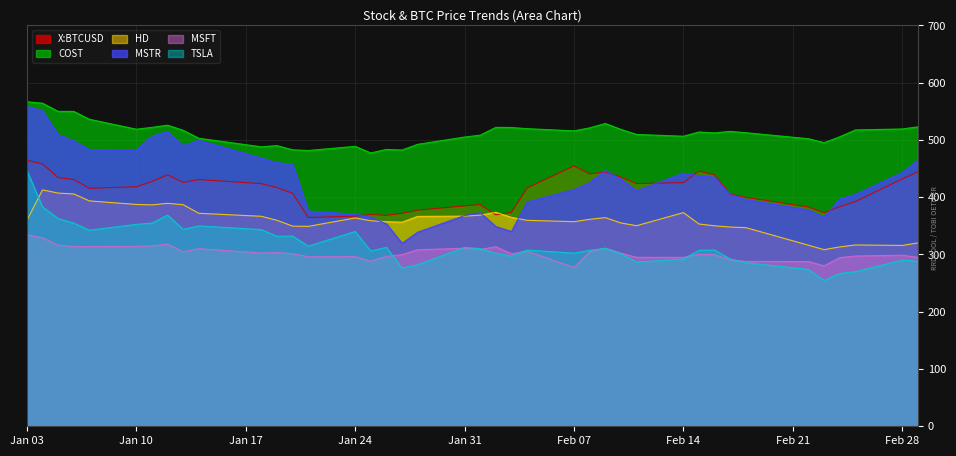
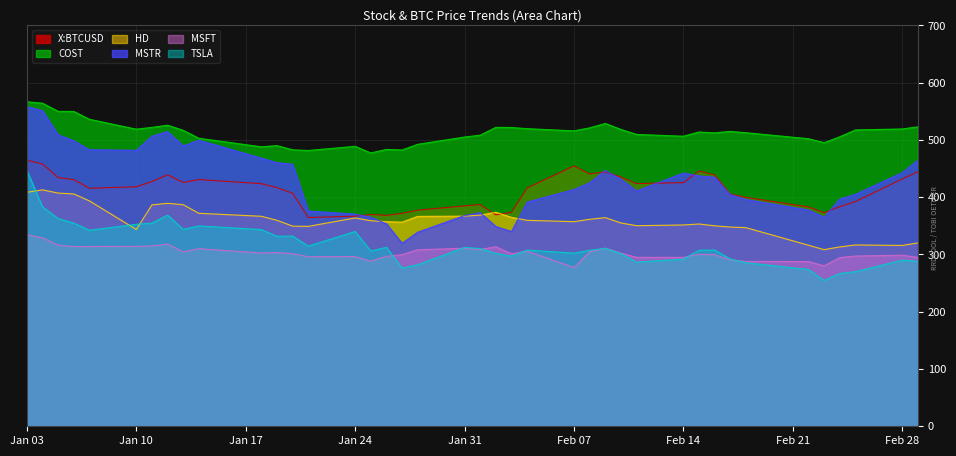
HD, Jan 03: 360 -> 410
HD, Jan 10: 390 -> 340
HD, Feb 14: 370 -> 350
